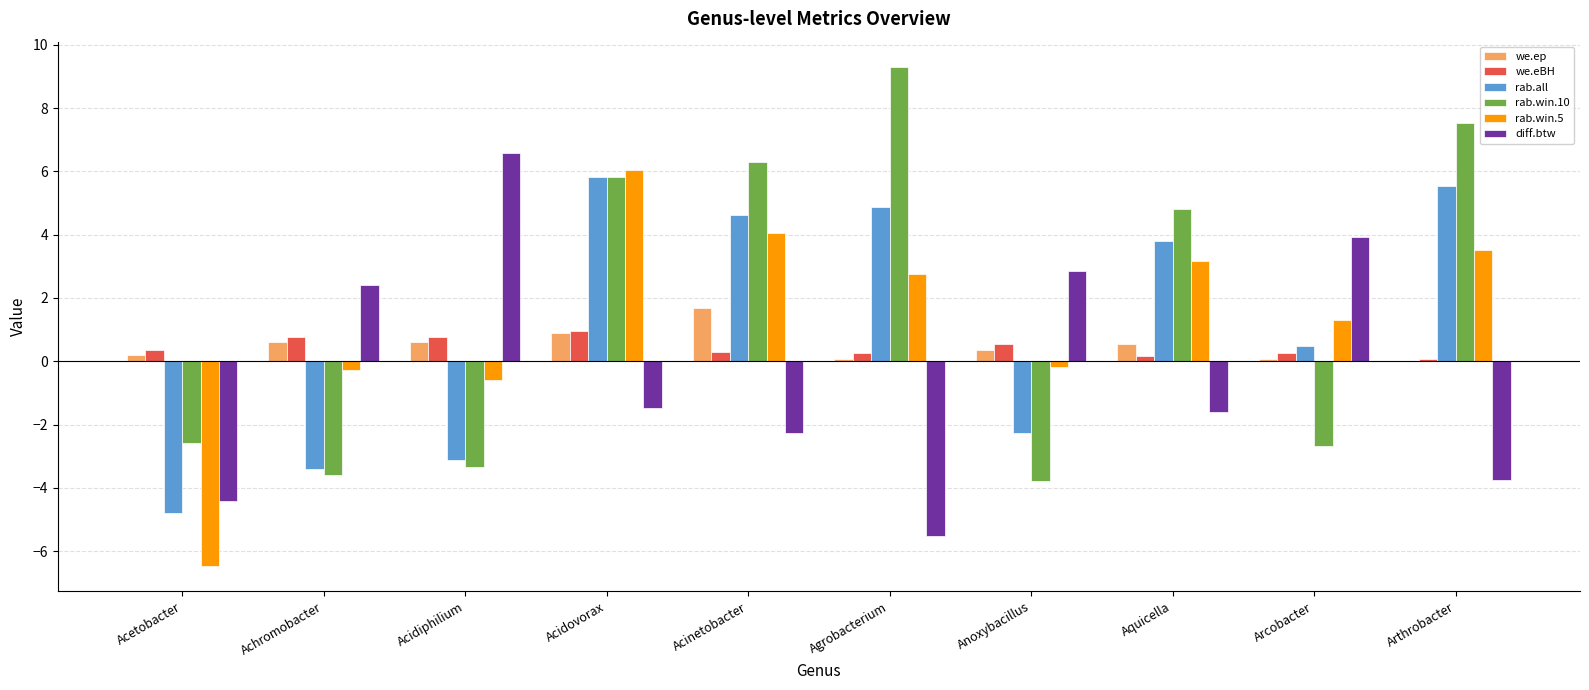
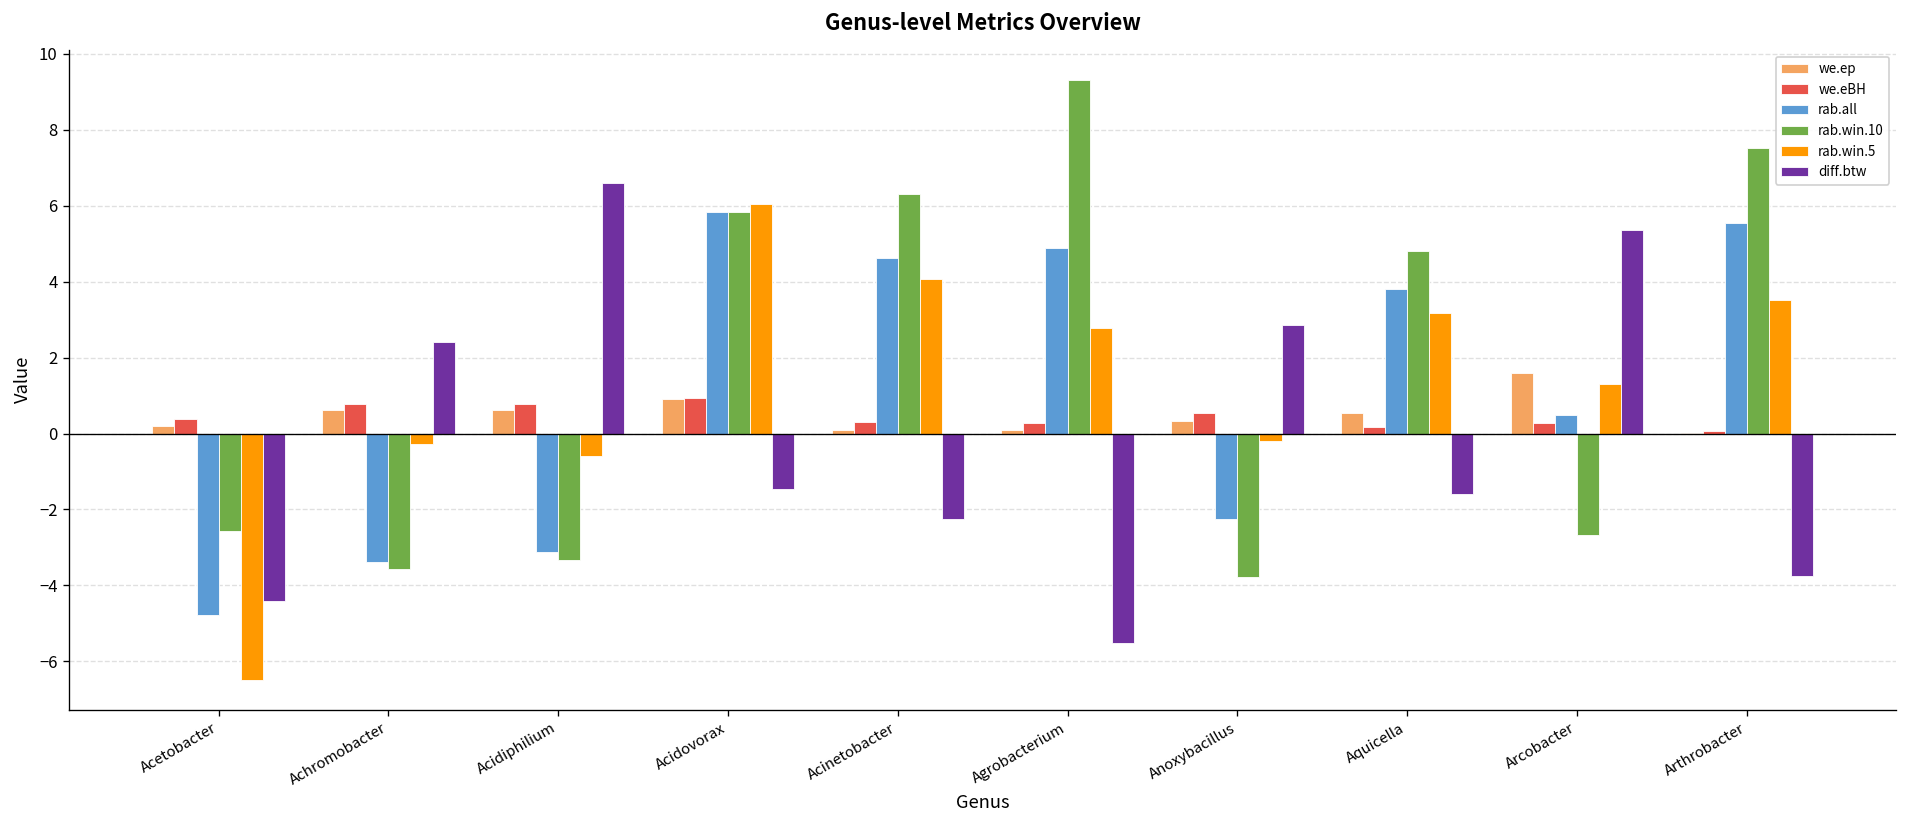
we.ep, Acinetobacter: 1.7 -> 0.1
we.ep, Arcobacter: 0.1 -> 1.6
diff.btw, Arcobacter: 3.9 -> 5.4
